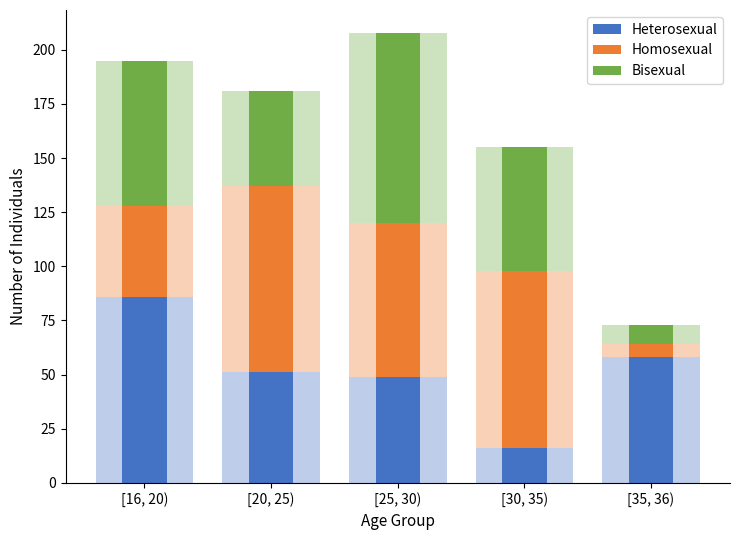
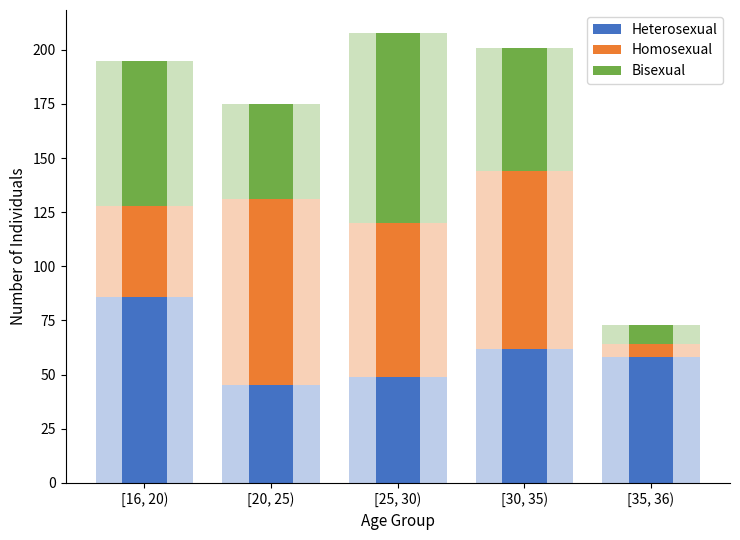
Heterosexual, [20, 25): 51 -> 45
Heterosexual, [30, 35): 16 -> 62
